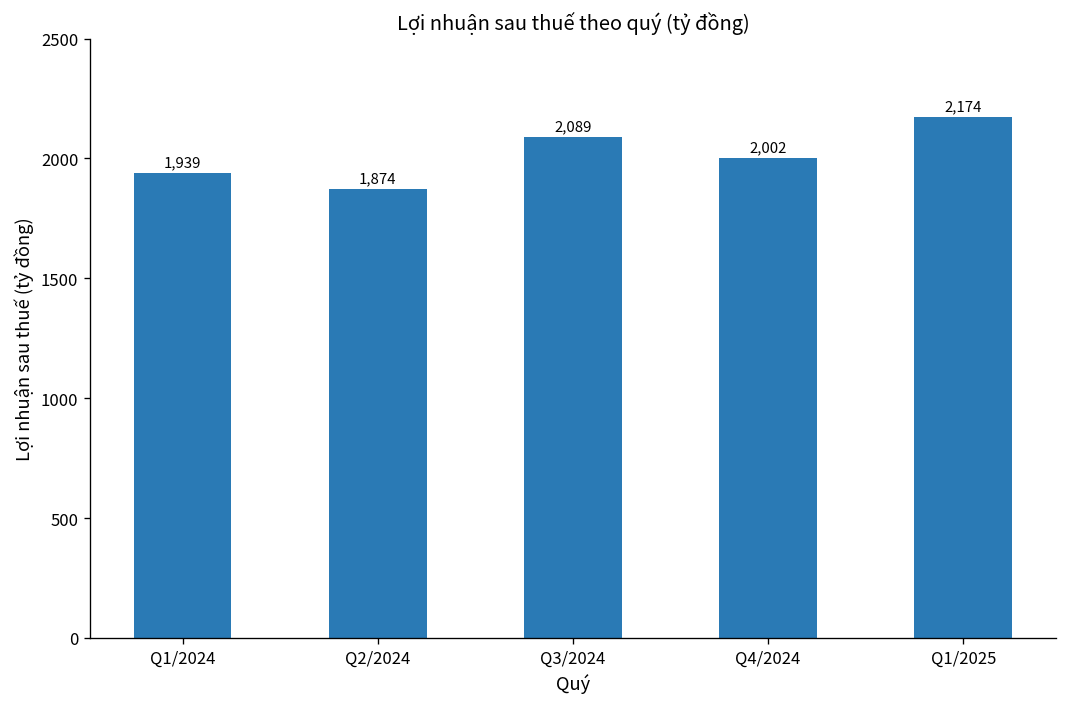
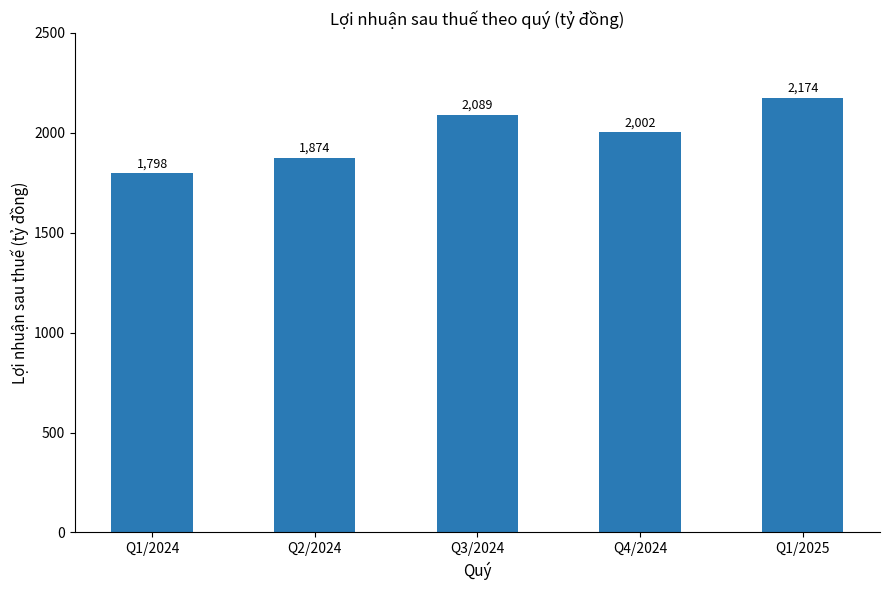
Q1/2024: 1,939 -> 1,798
